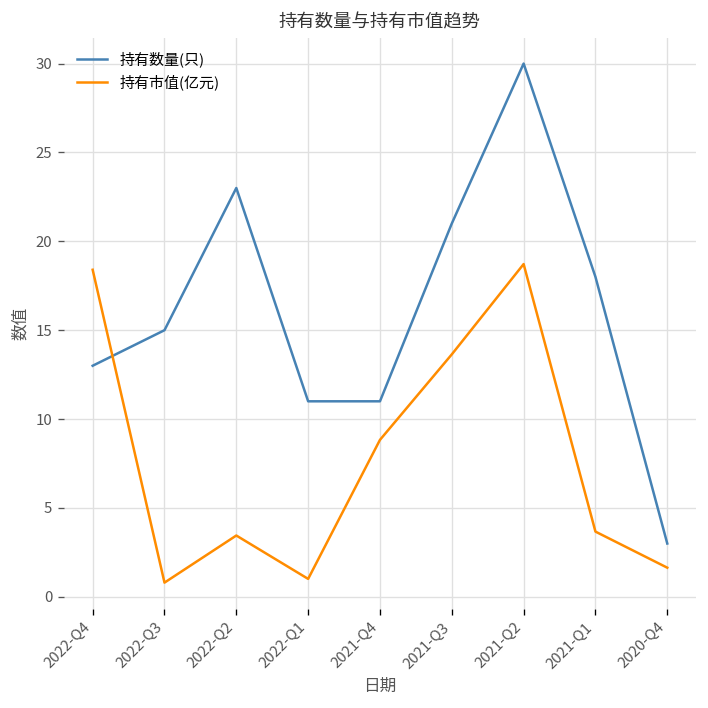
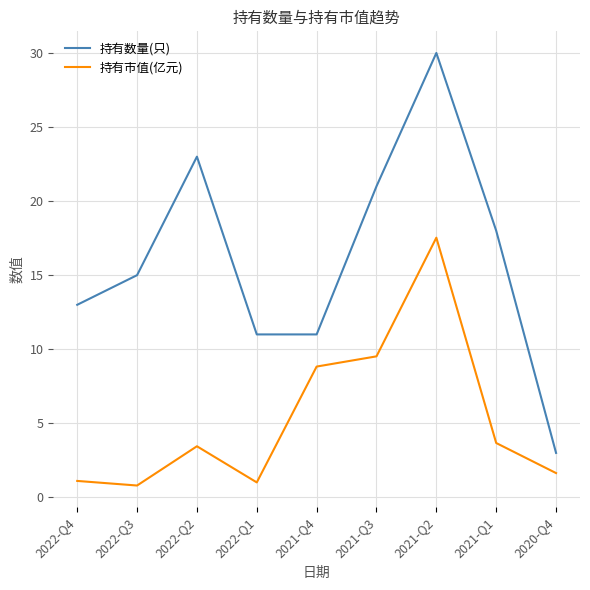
持有市值(亿元), 2022-Q4: 18.4 -> 1.1
持有市值(亿元), 2021-Q3: 13.6 -> 9.5
持有市值(亿元), 2021-Q2: 18.7 -> 17.5
